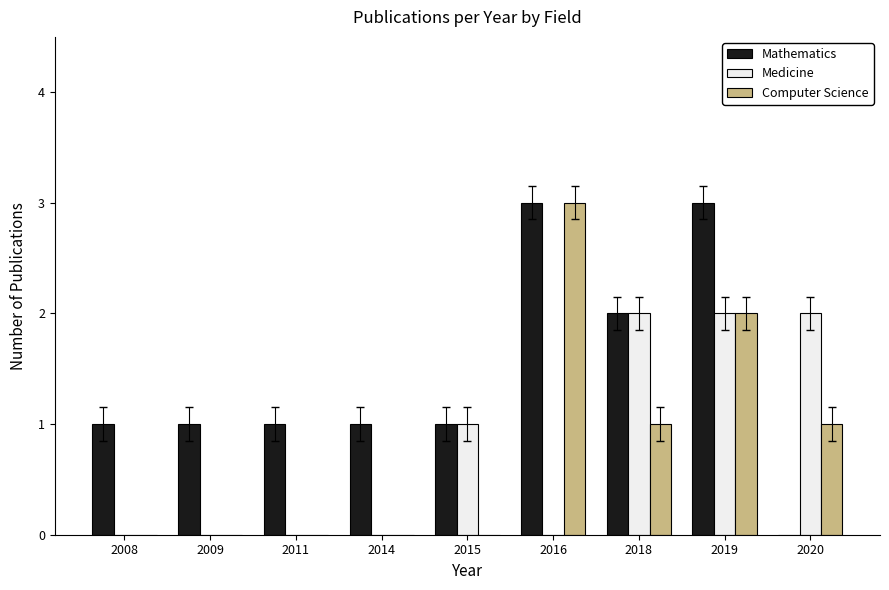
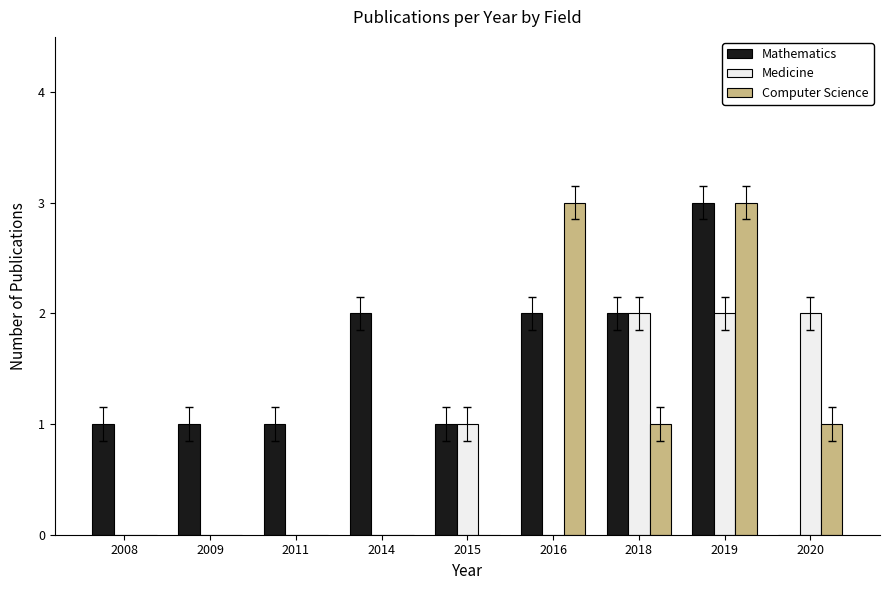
Mathematics, 2014: 1 -> 2
Mathematics, 2016: 3 -> 2
Computer Science, 2019: 2 -> 3
